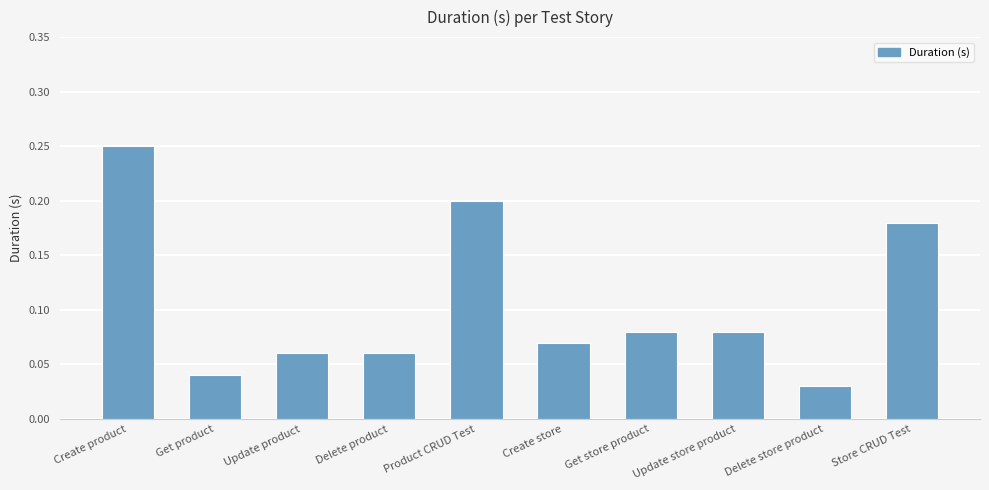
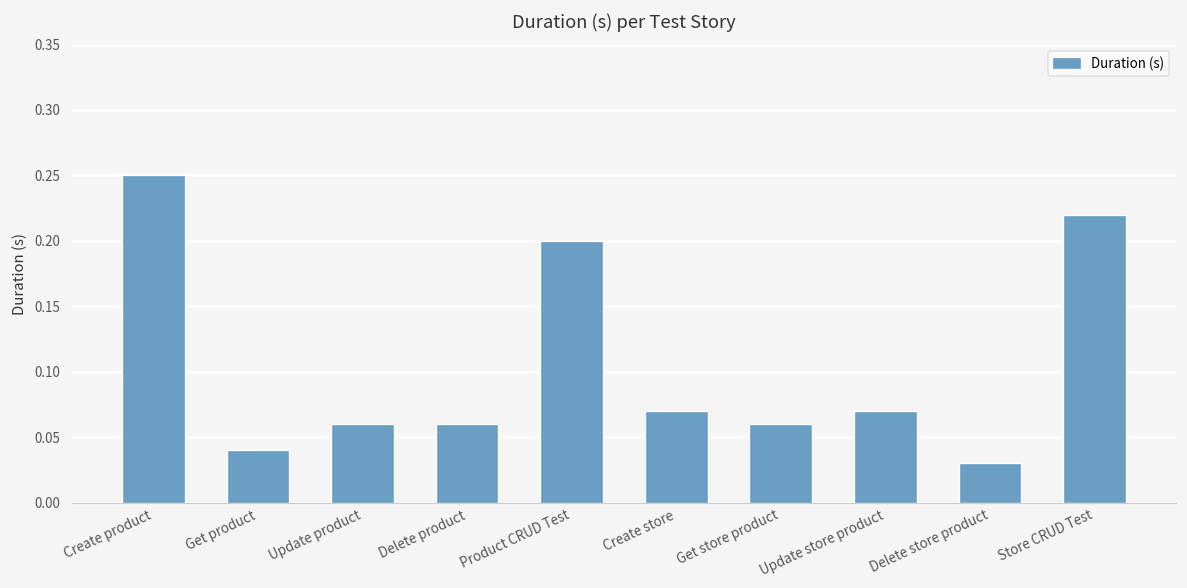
Get store product: 0.08 -> 0.06
Update store product: 0.08 -> 0.07
Store CRUD Test: 0.18 -> 0.22
